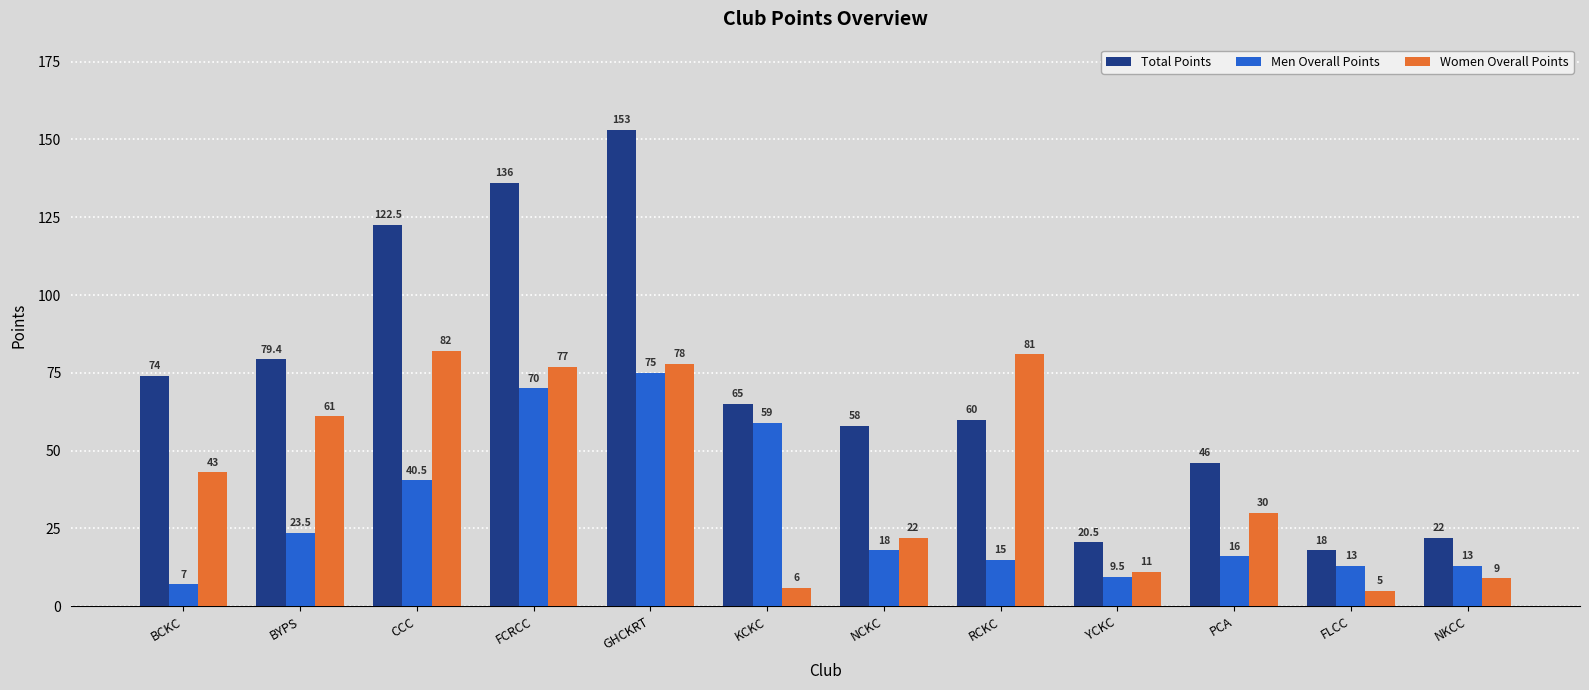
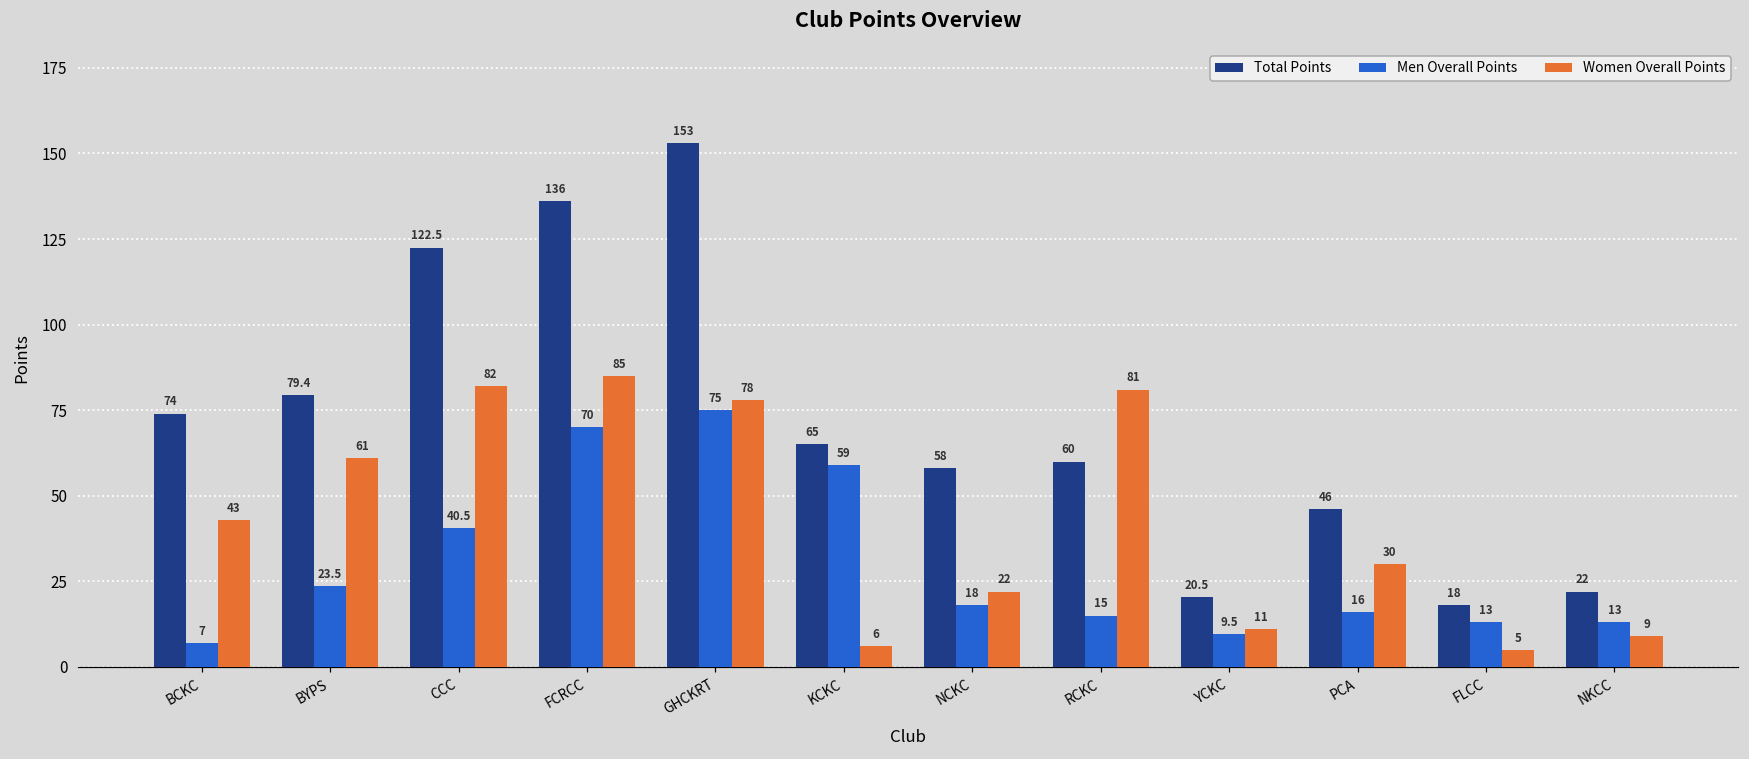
Women Overall Points, FCRCC: 77 -> 85
